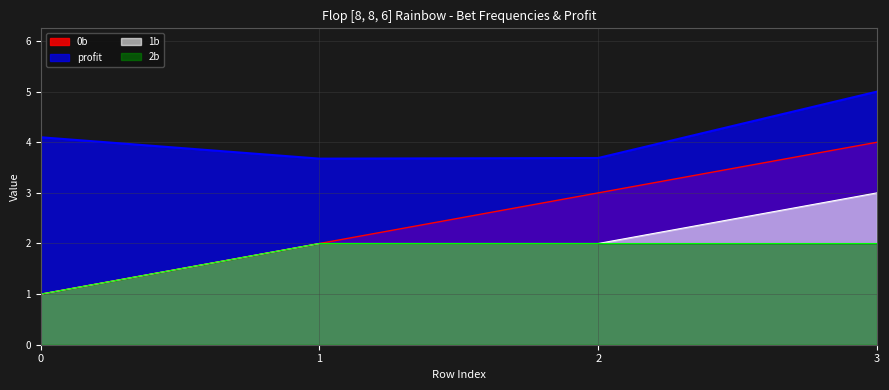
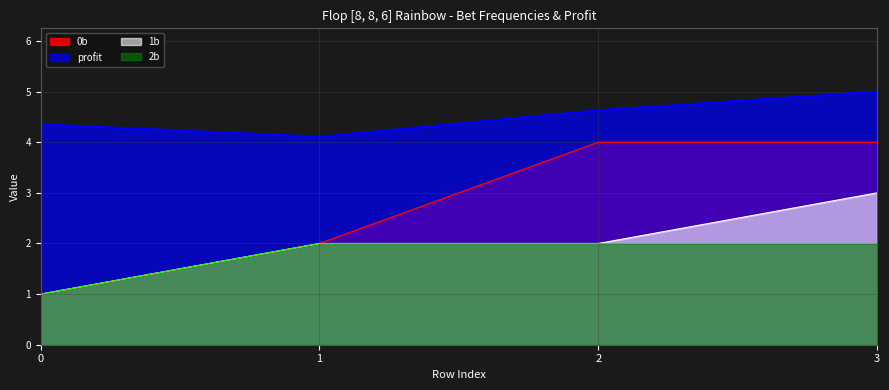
profit, 0: 4.1 -> 4.4
profit, 1: 3.7 -> 4.1
0b, 2: 3 -> 4
profit, 2: 3.7 -> 4.6
